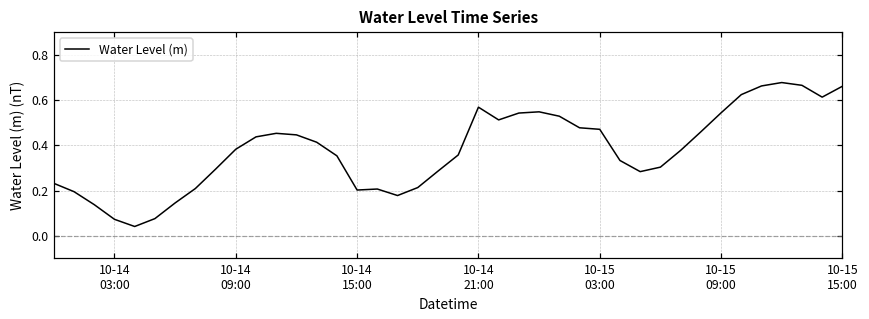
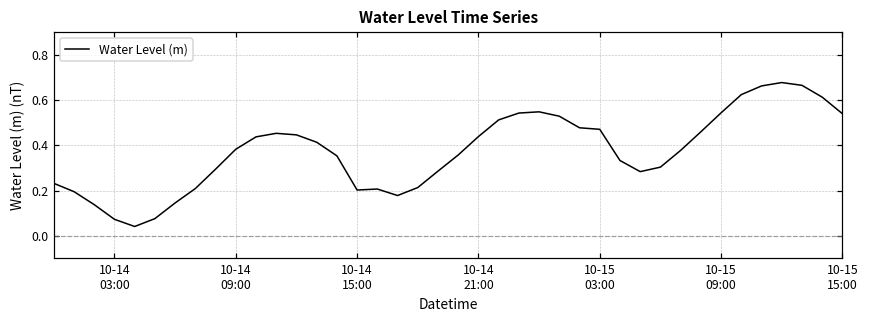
10-14 21:00: 0.57 -> 0.44
10-15 15:00: 0.66 -> 0.54
